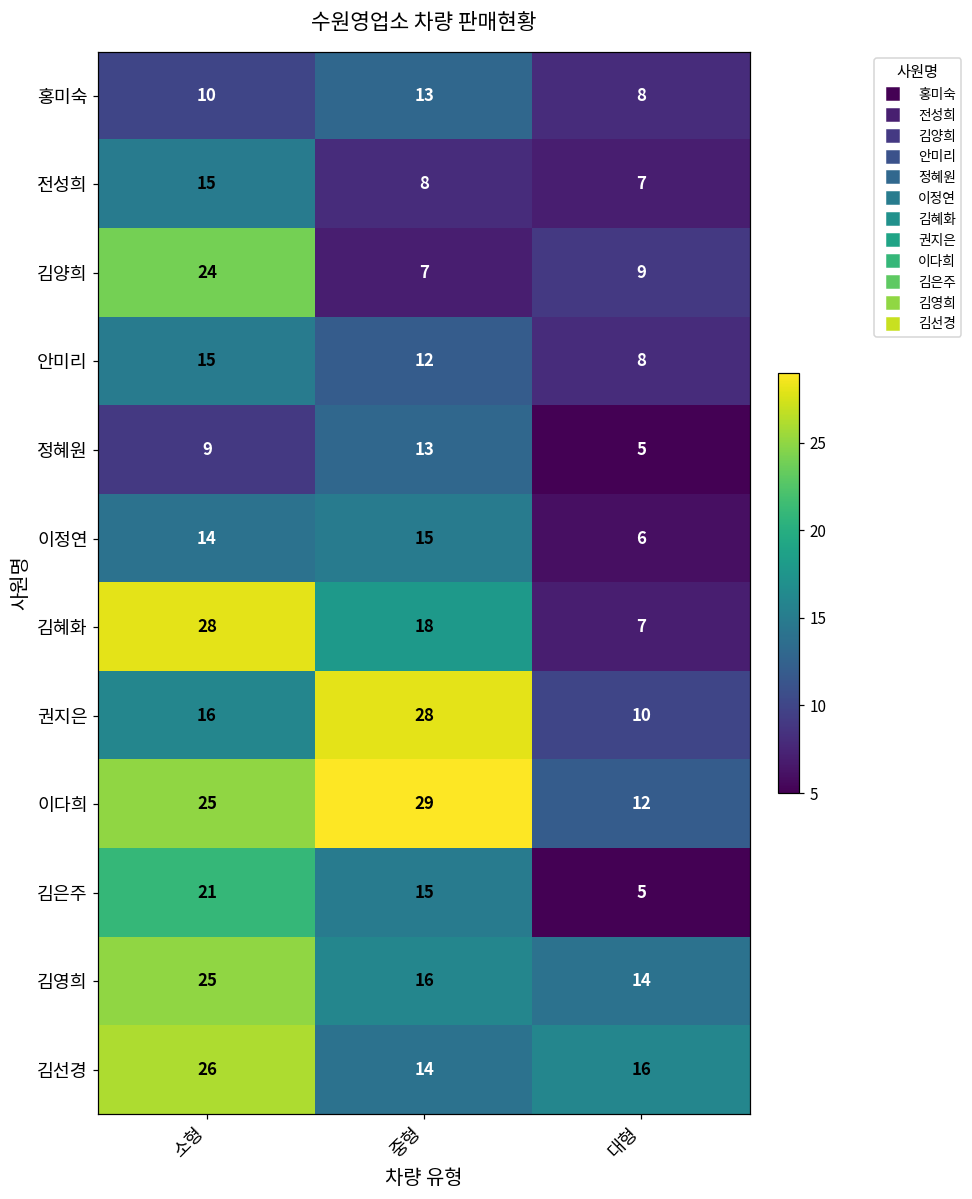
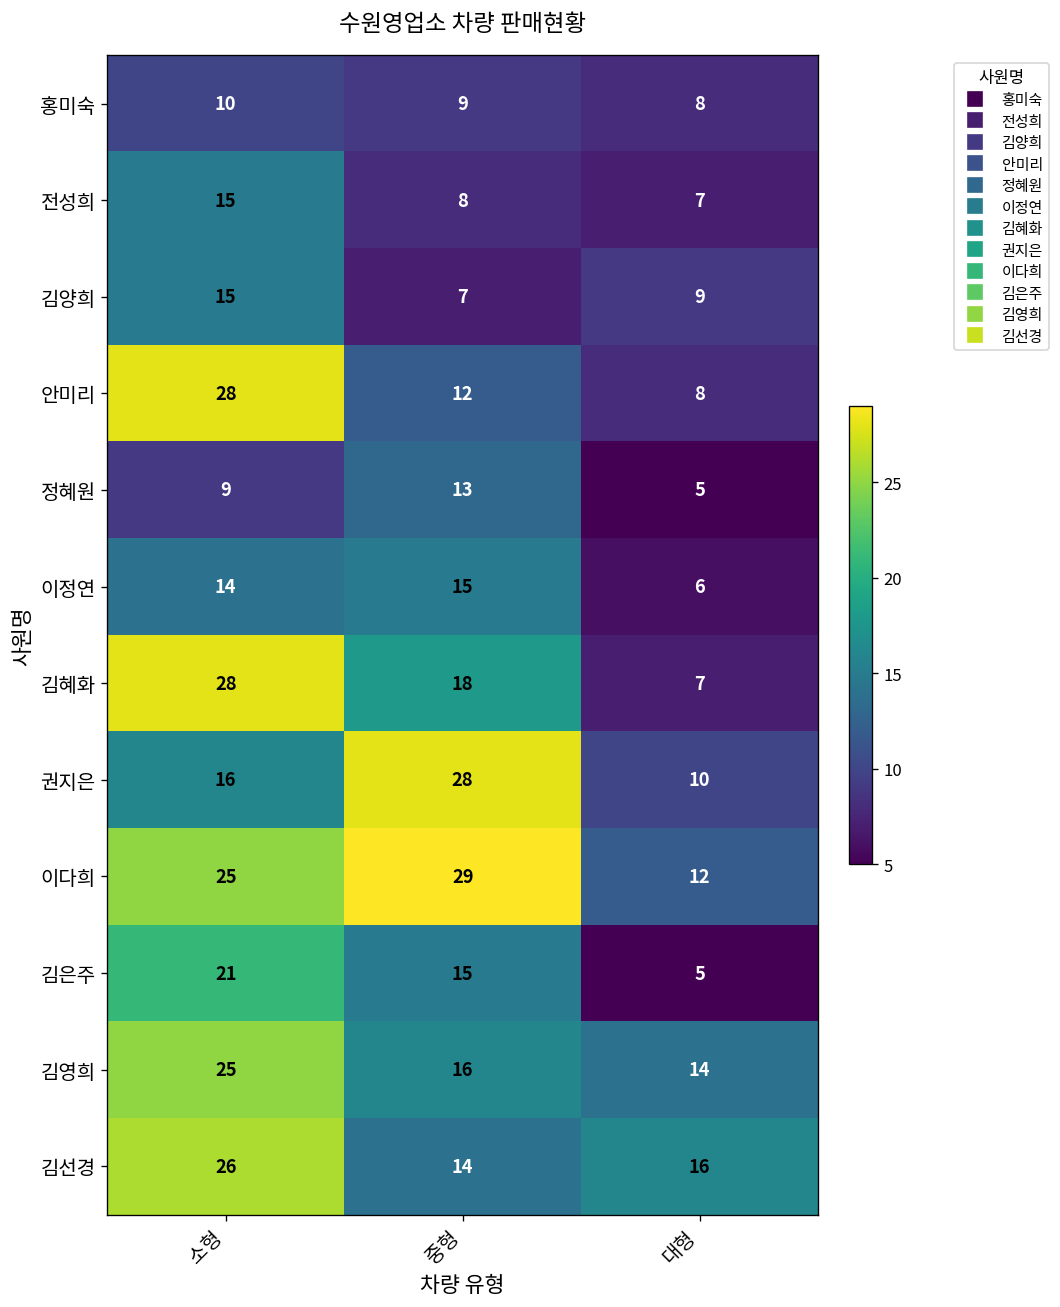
홍미숙, 중형: 13 -> 9
김양희, 소형: 24 -> 15
안미리, 소형: 15 -> 28
